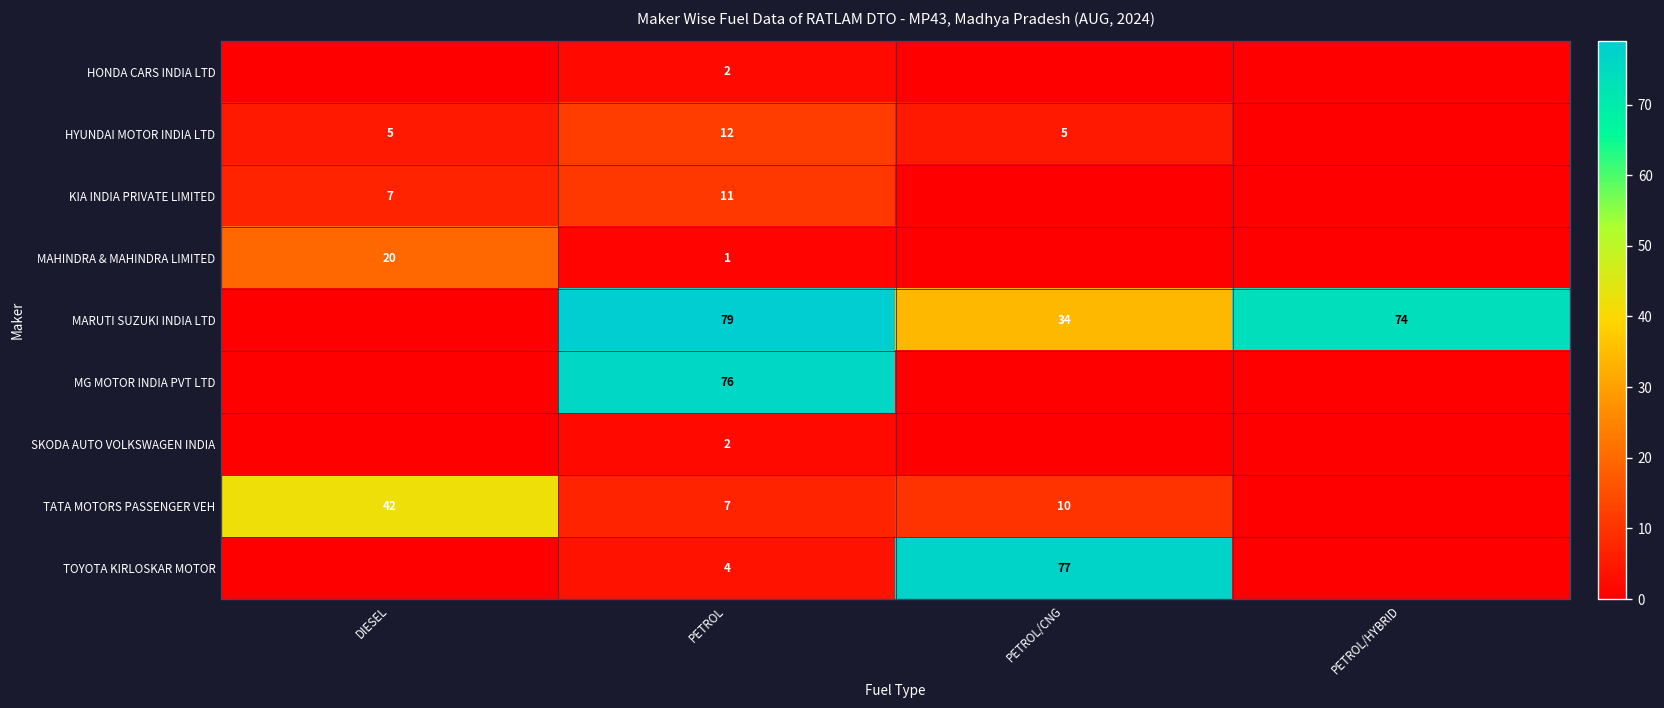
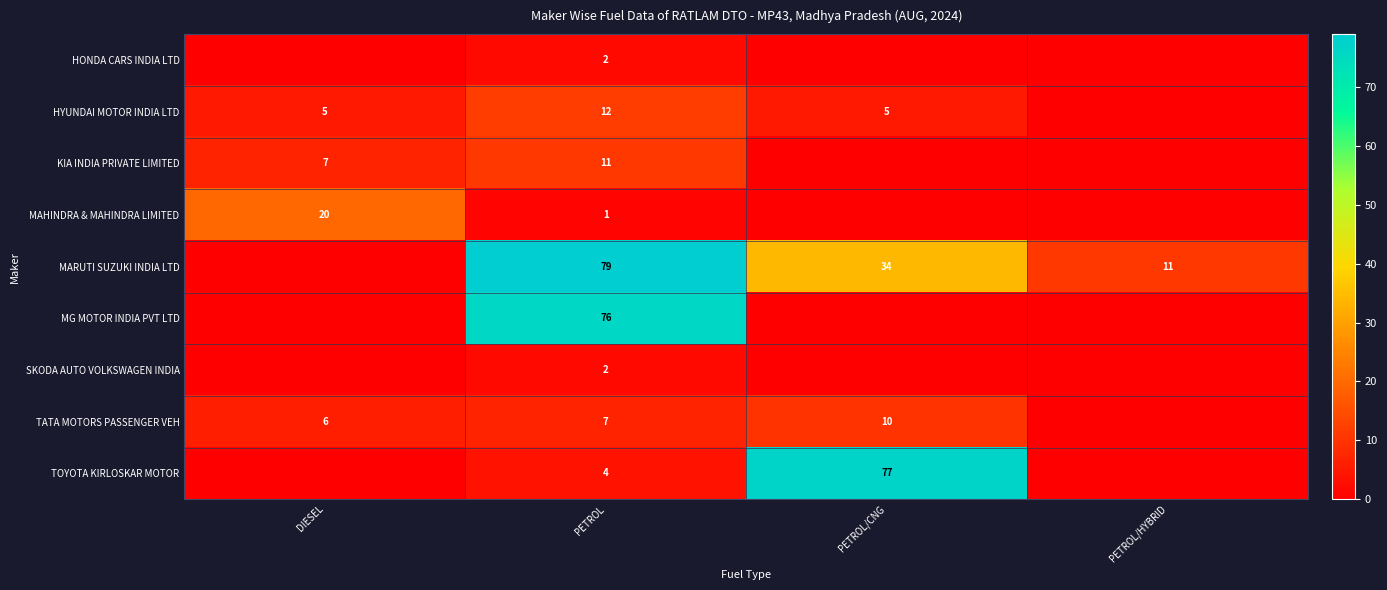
MARUTI SUZUKI INDIA LTD, PETROL/HYBRID: 74 -> 11
TATA MOTORS PASSENGER VEH, DIESEL: 42 -> 6
